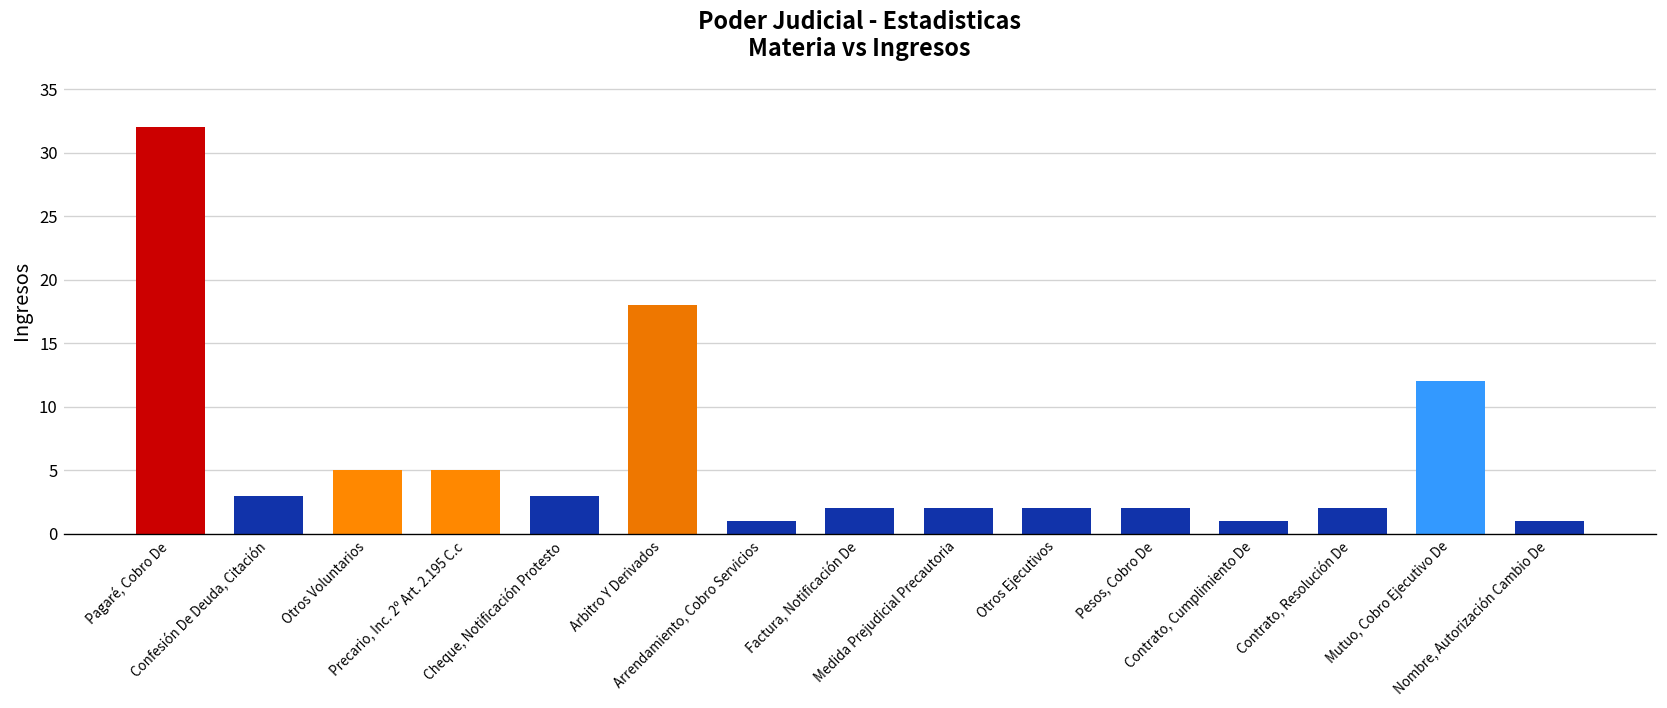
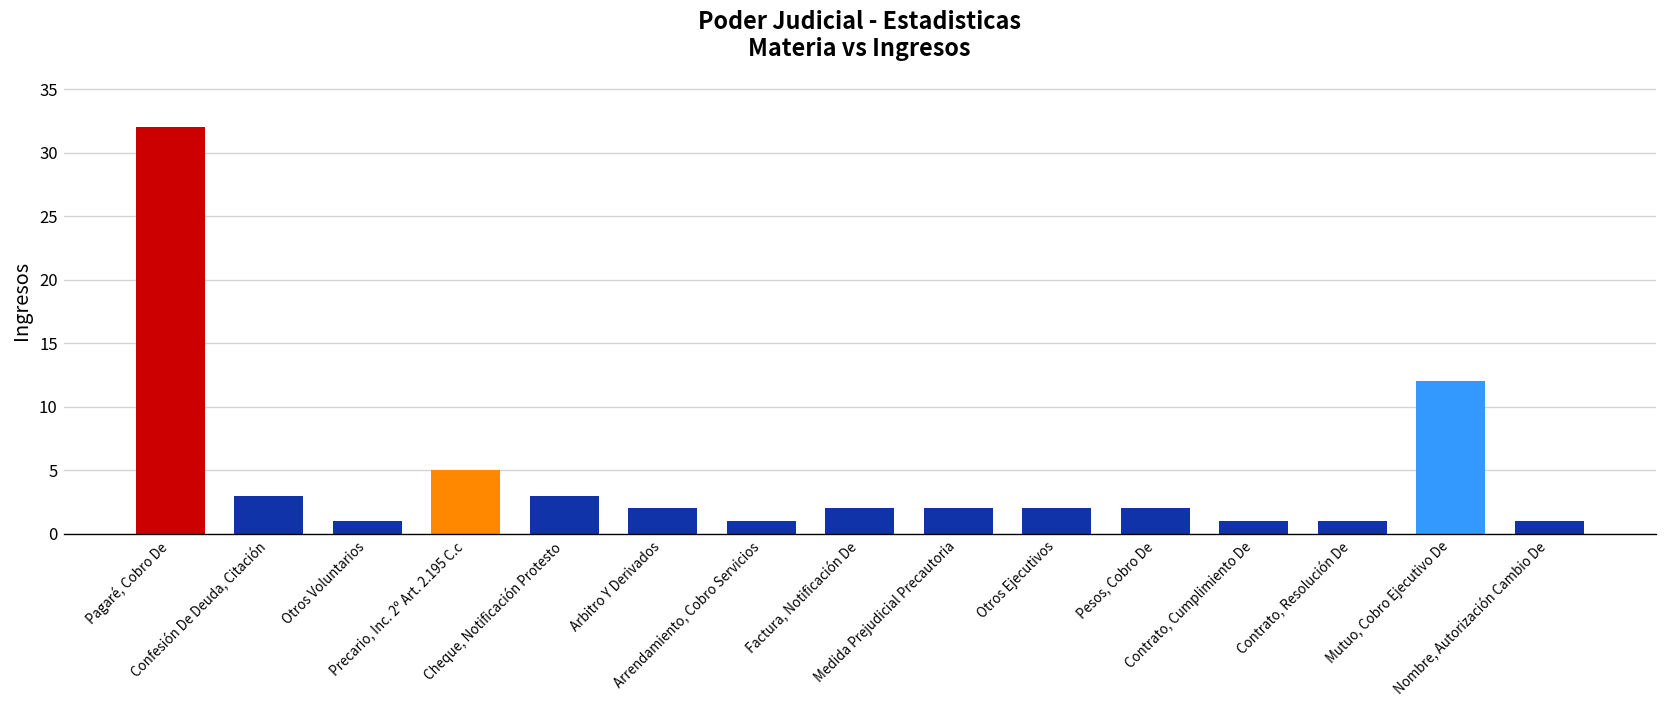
Otros Voluntarios: 5 -> 1
Arbitro Y Derivados: 18 -> 2
Contrato, Resolución De: 2 -> 1
